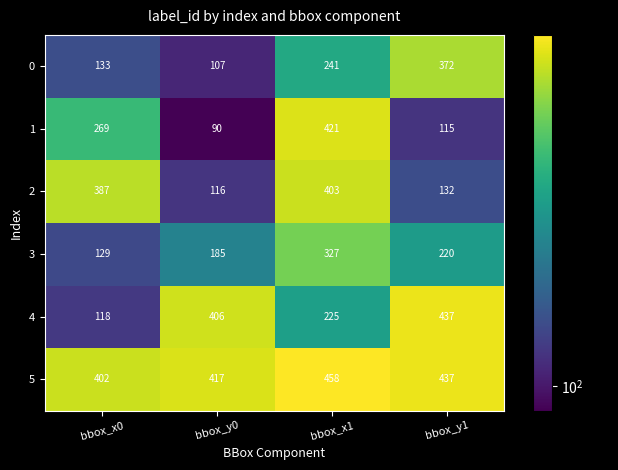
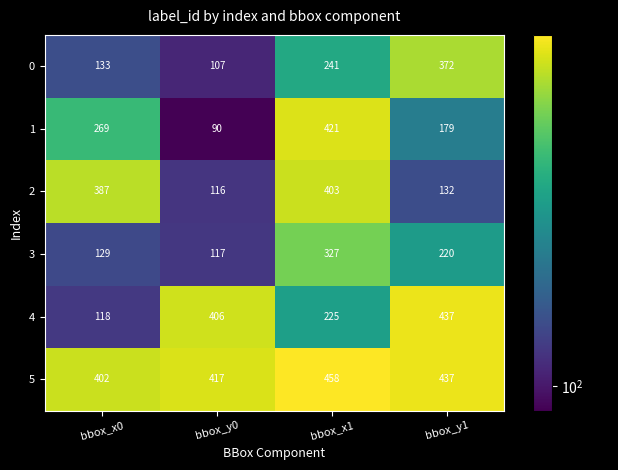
1, bbox_y1: 115 -> 179
3, bbox_y0: 185 -> 117
